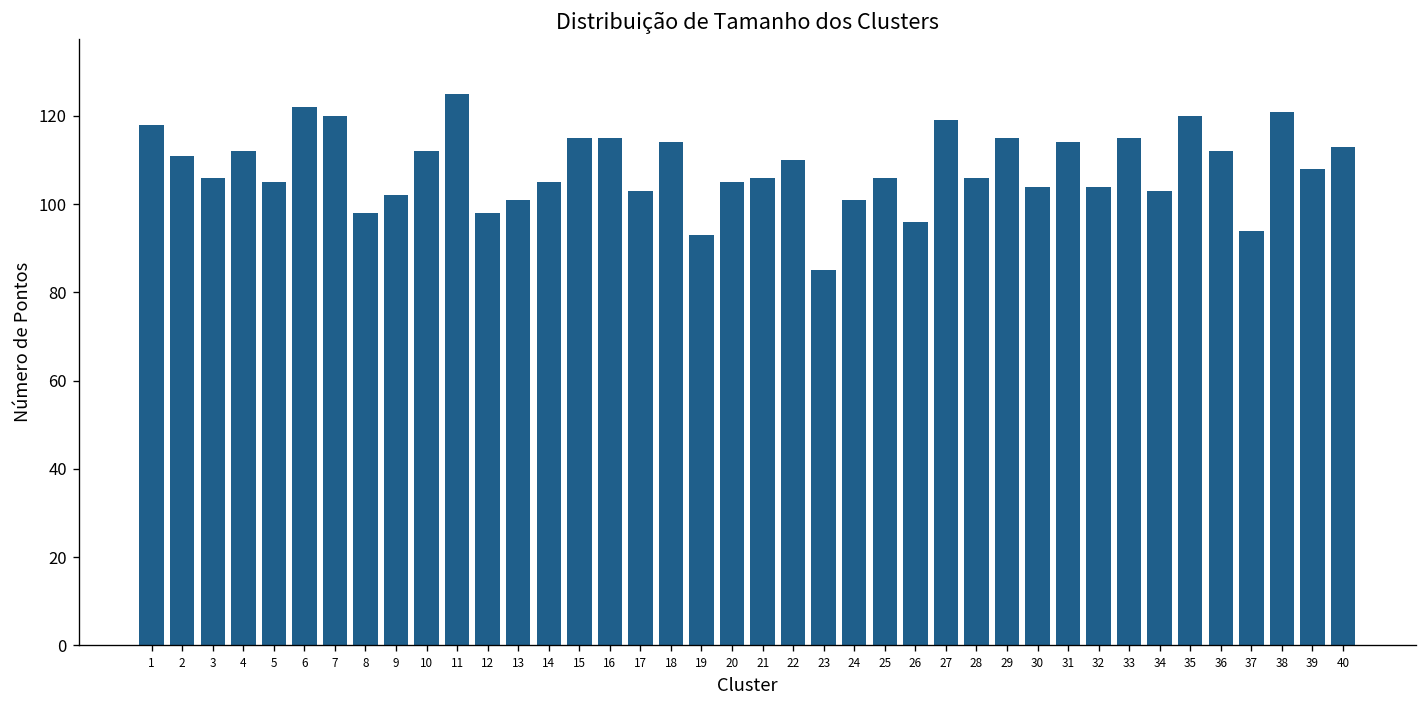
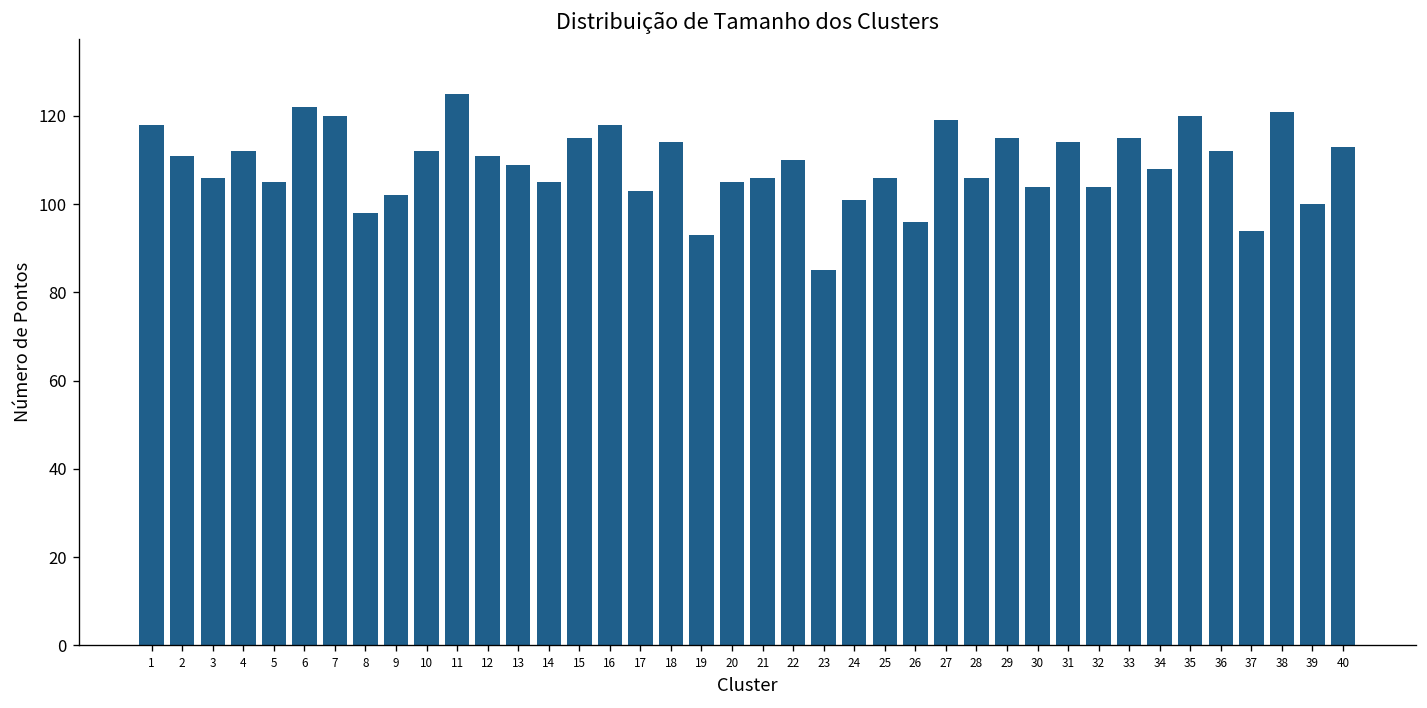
12: 98 -> 111
13: 101 -> 109
16: 115 -> 118
34: 103 -> 108
39: 108 -> 100
